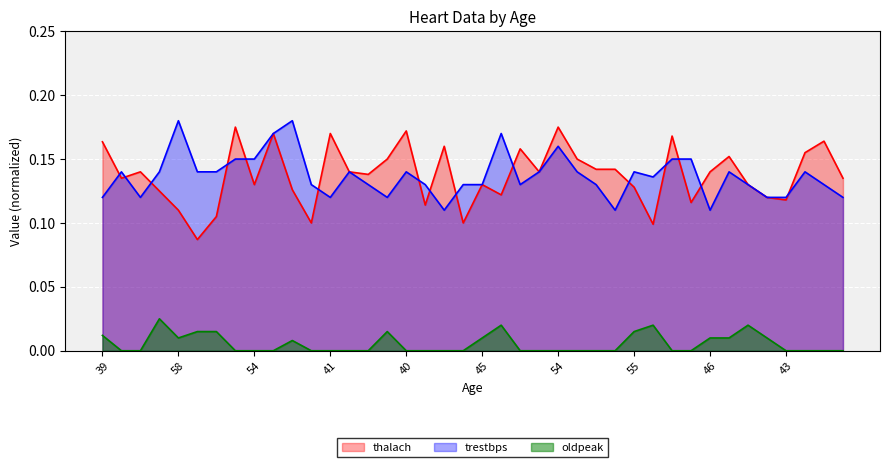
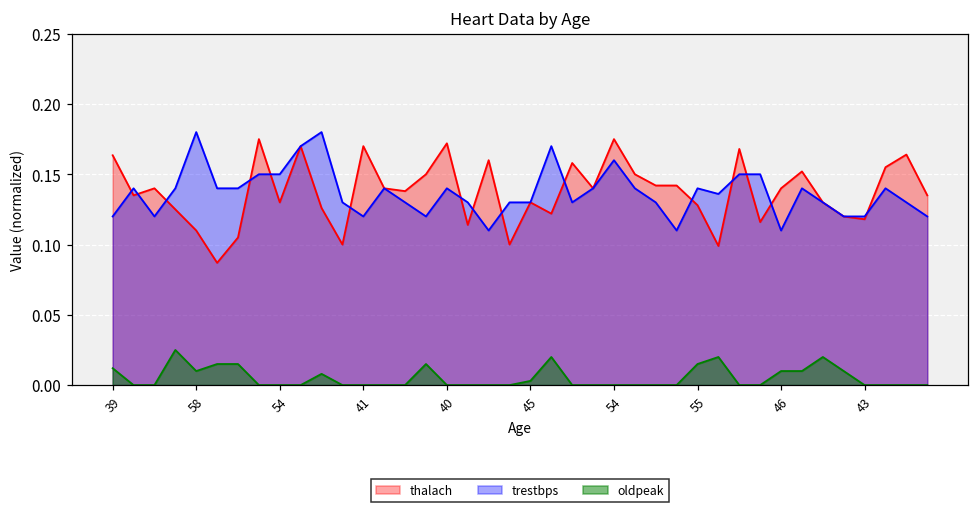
oldpeak, 45: 0.010 -> 0.003
